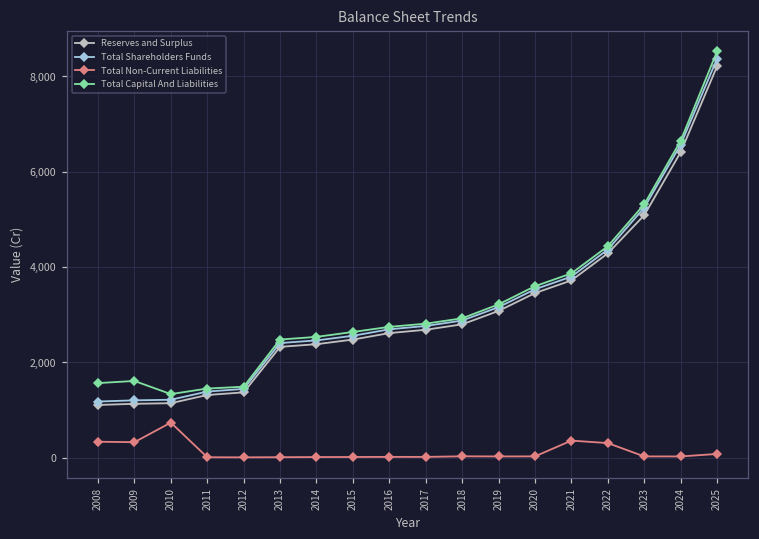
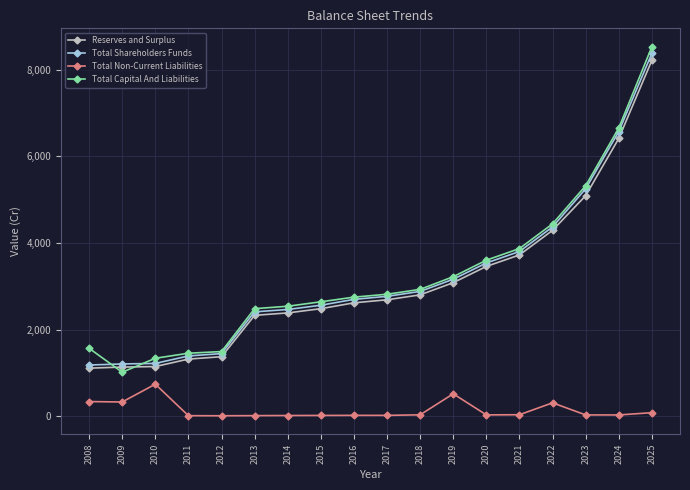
Total Capital And Liabilities, 2009: 1,600 -> 1,000
Total Non-Current Liabilities, 2019: 0 -> 500
Total Non-Current Liabilities, 2021: 400 -> 0
